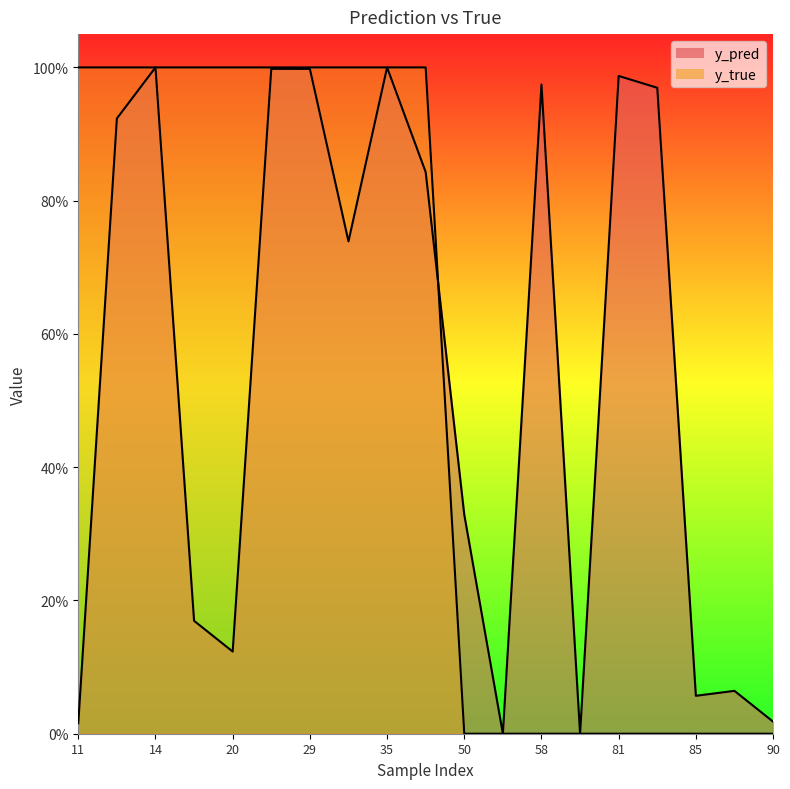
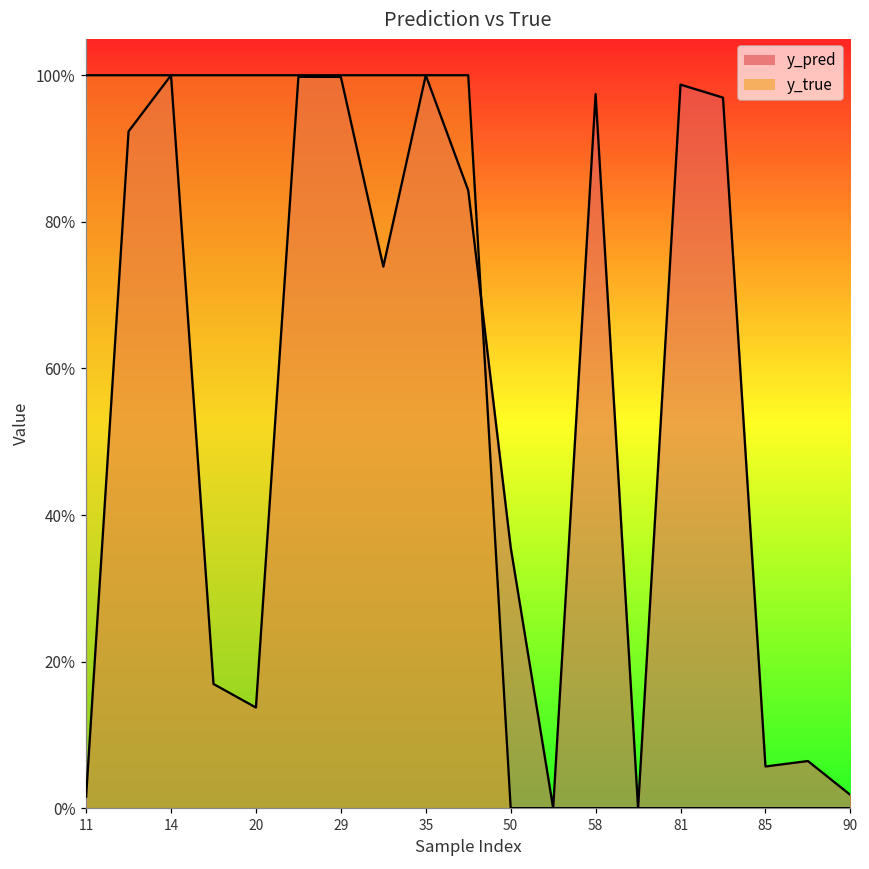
y_pred, 20: 12% -> 14%
y_pred, 50: 33% -> 36%
